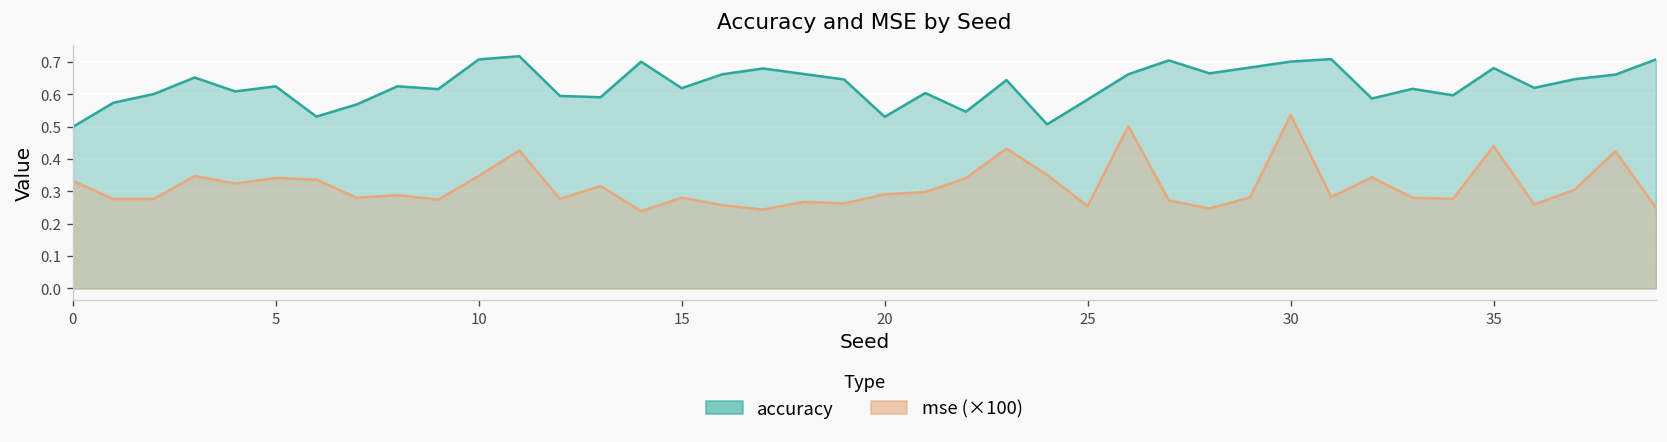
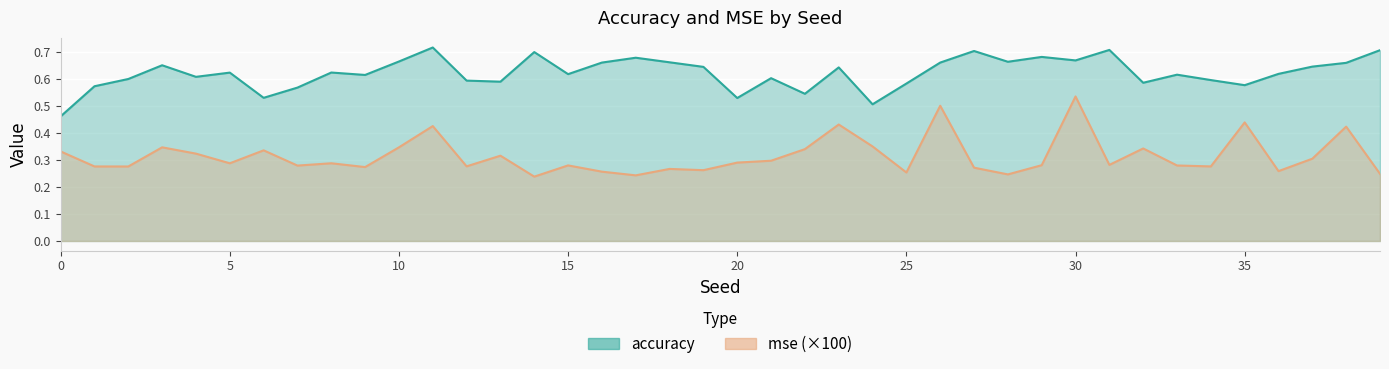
accuracy, 0: 0.50 -> 0.46
mse (×100), 5: 0.34 -> 0.29
accuracy, 10: 0.71 -> 0.67
accuracy, 30: 0.70 -> 0.67
accuracy, 35: 0.68 -> 0.58
